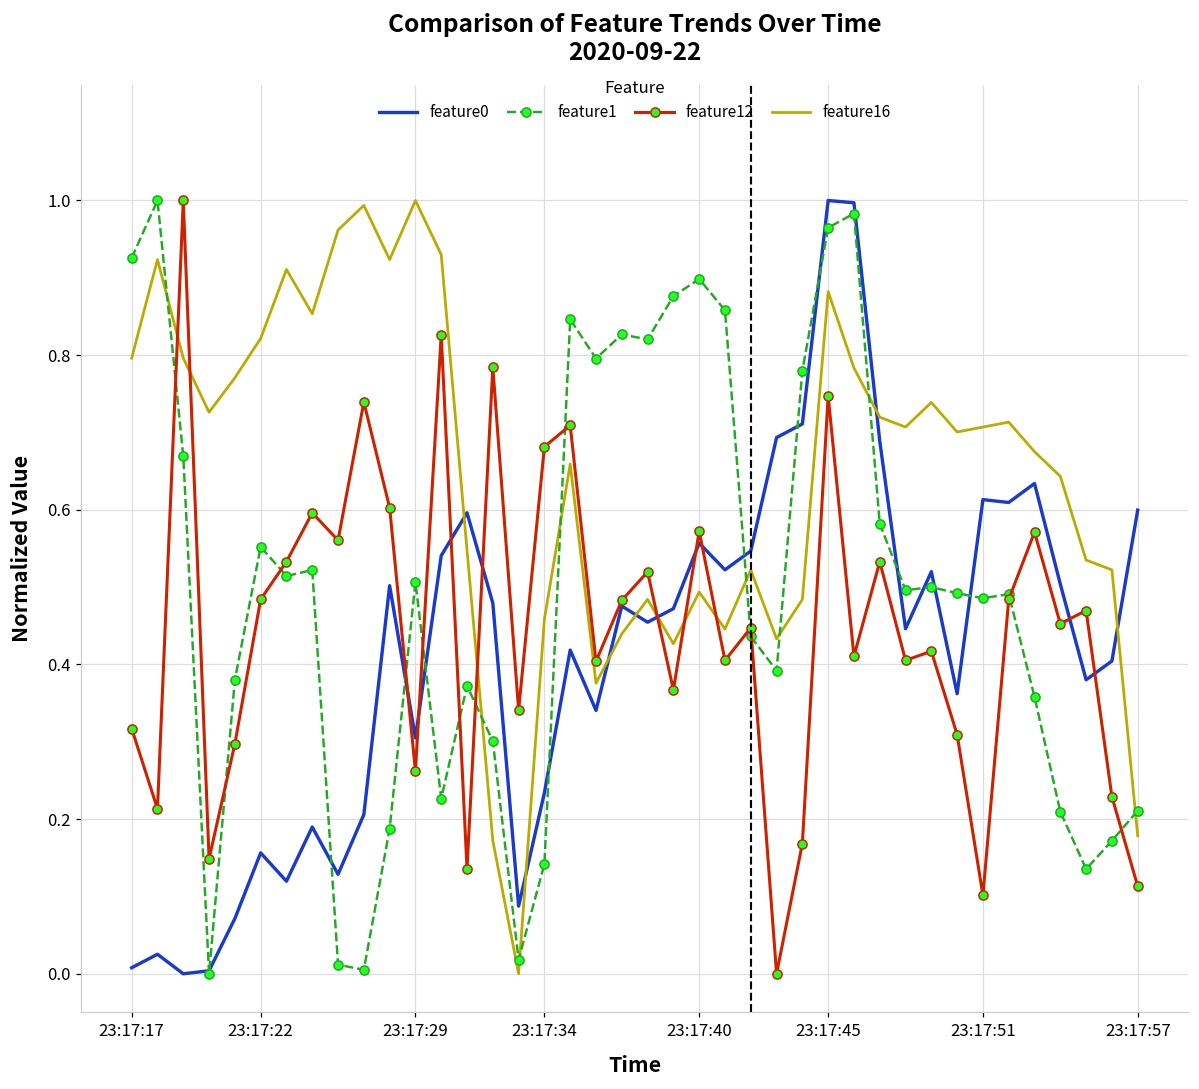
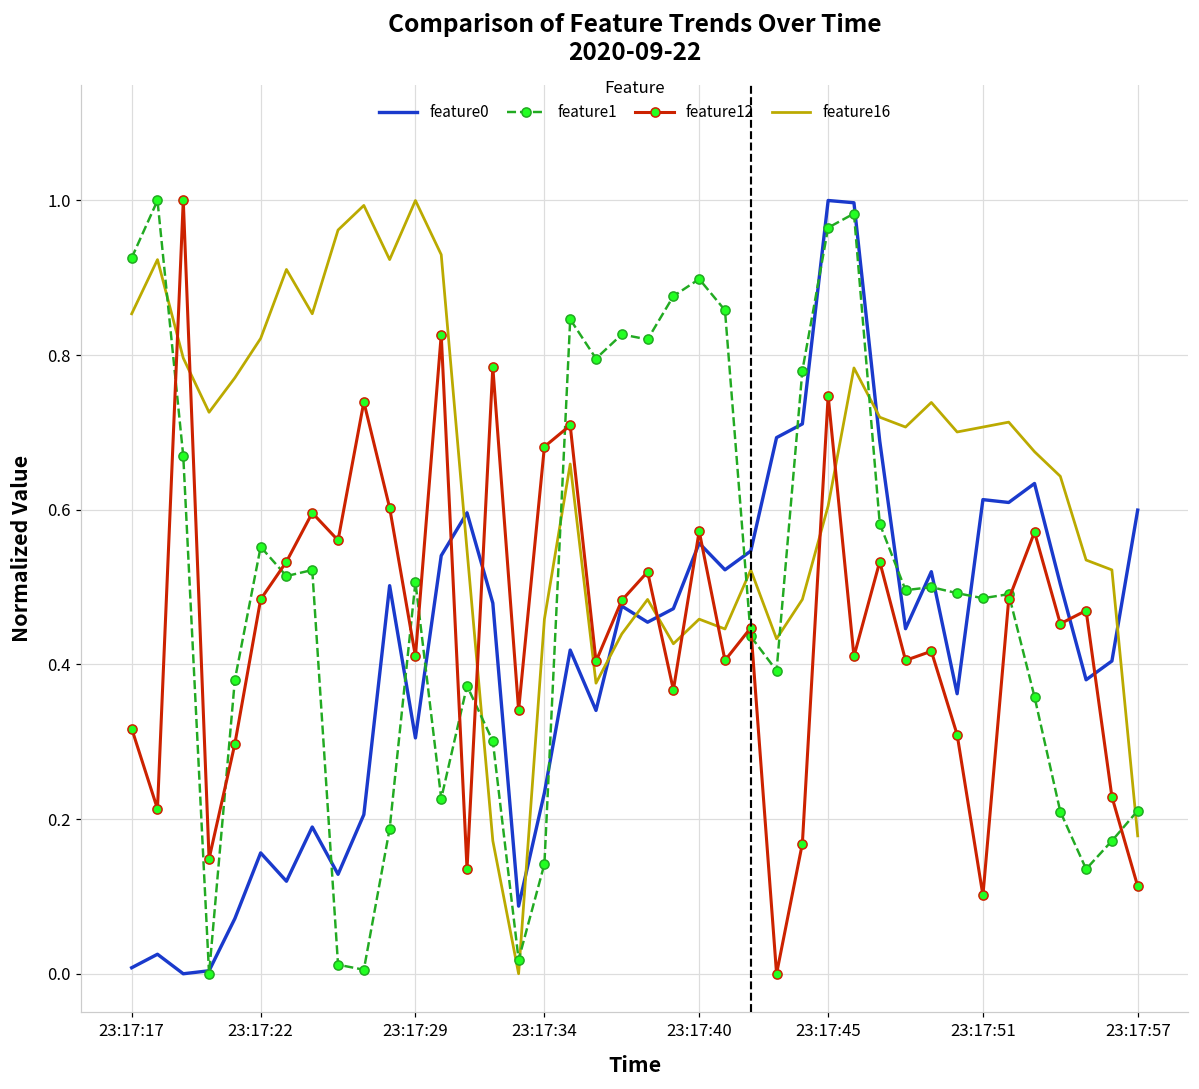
feature16, 23:17:17: 0.80 -> 0.85
feature12, 23:17:29: 0.26 -> 0.41
feature16, 23:17:40: 0.49 -> 0.46
feature16, 23:17:45: 0.88 -> 0.61
